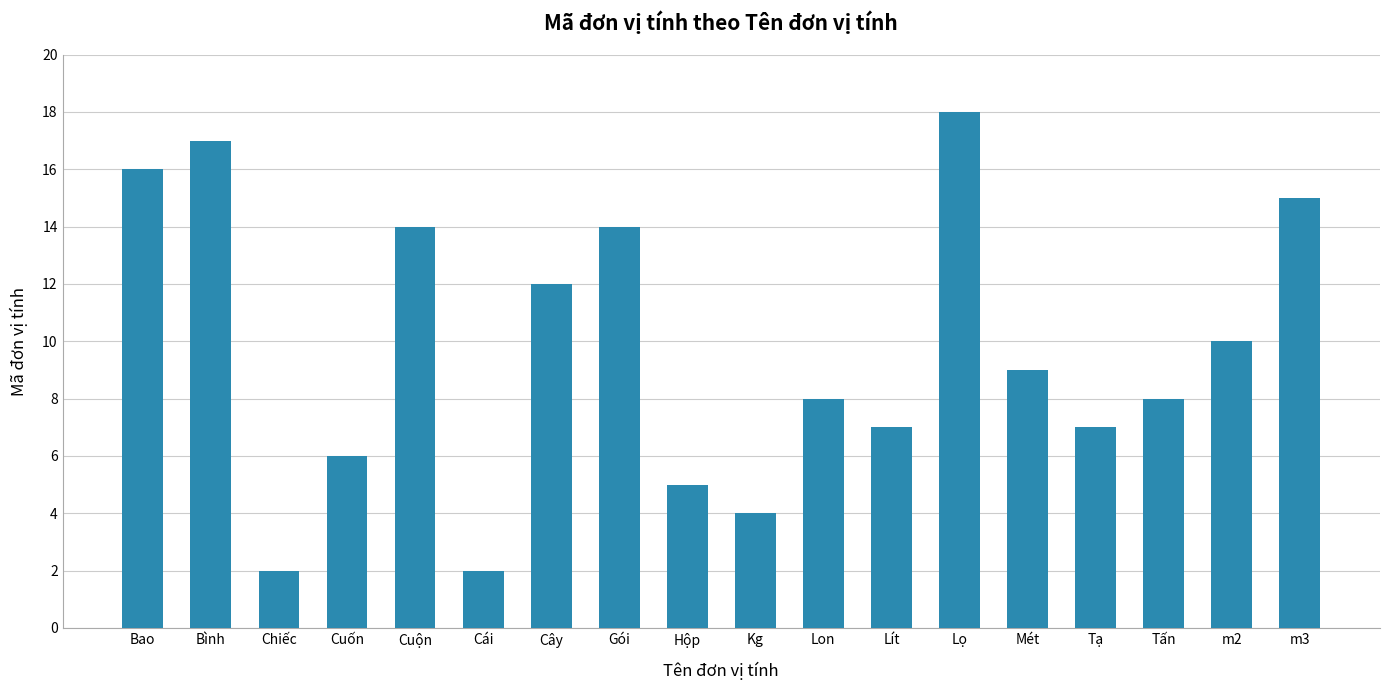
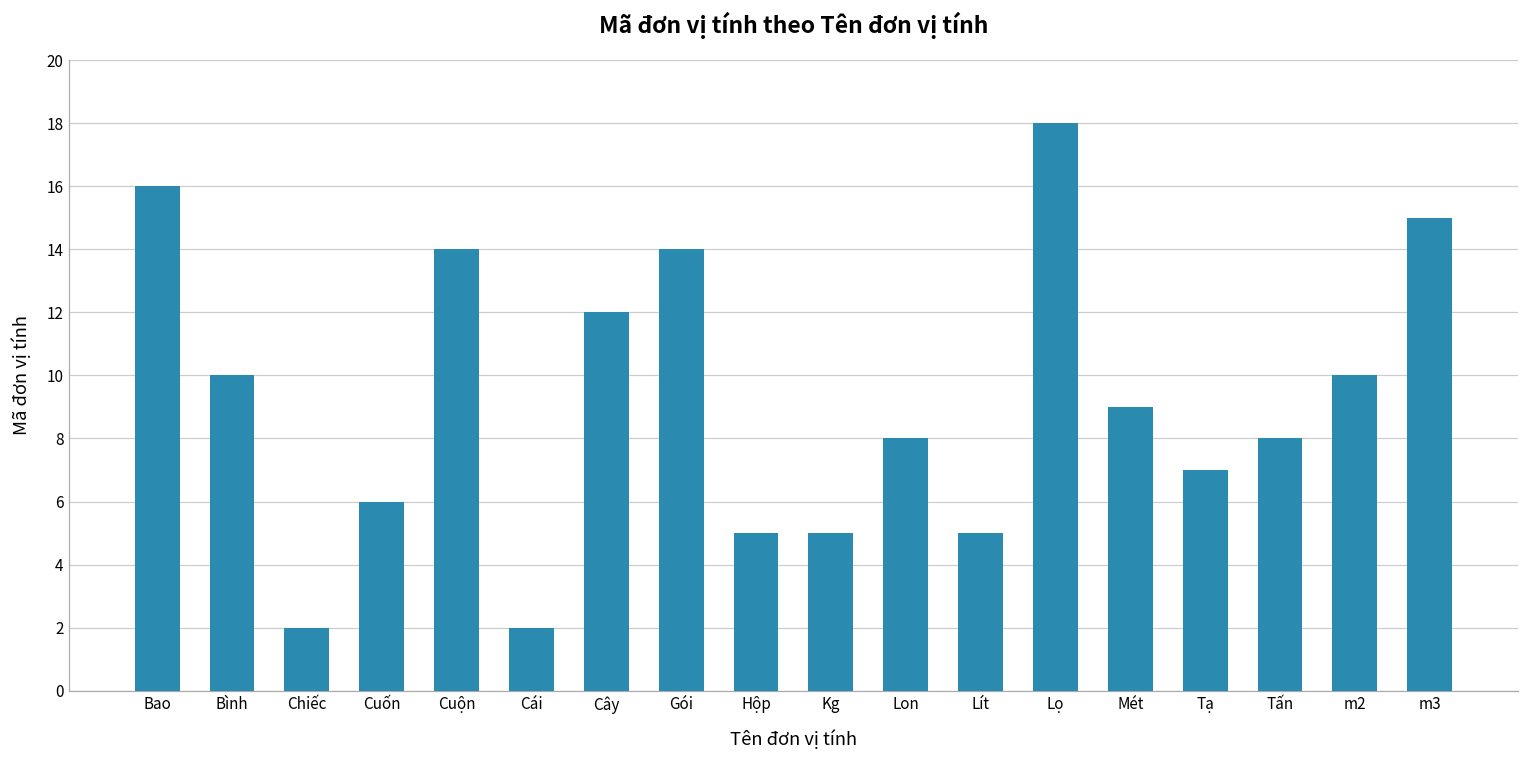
Bình: 17 -> 10
Kg: 4 -> 5
Lít: 7 -> 5
